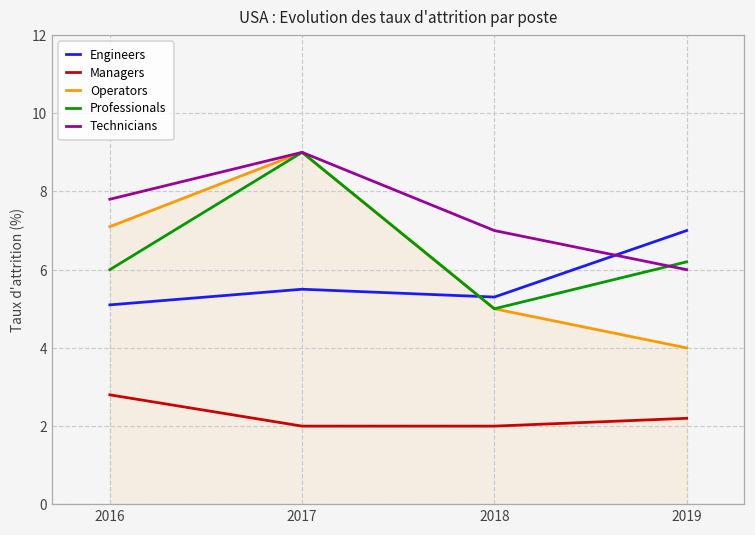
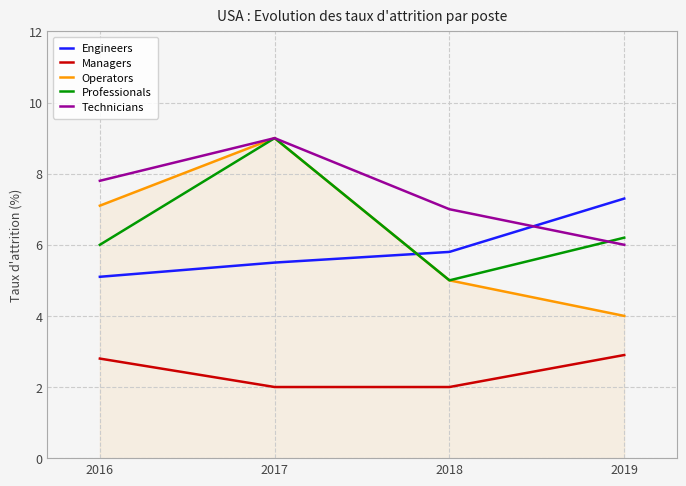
Engineers, 2018: 5.3 -> 5.8
Engineers, 2019: 7.0 -> 7.3
Managers, 2019: 2.2 -> 2.9
